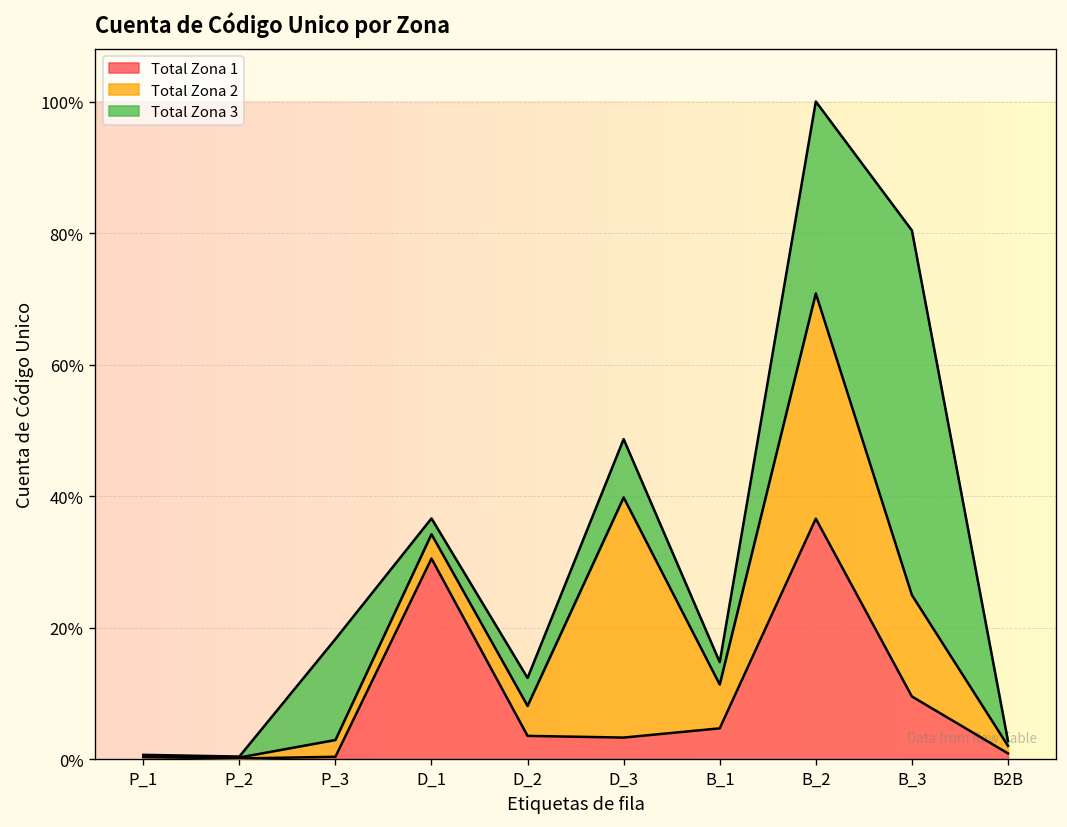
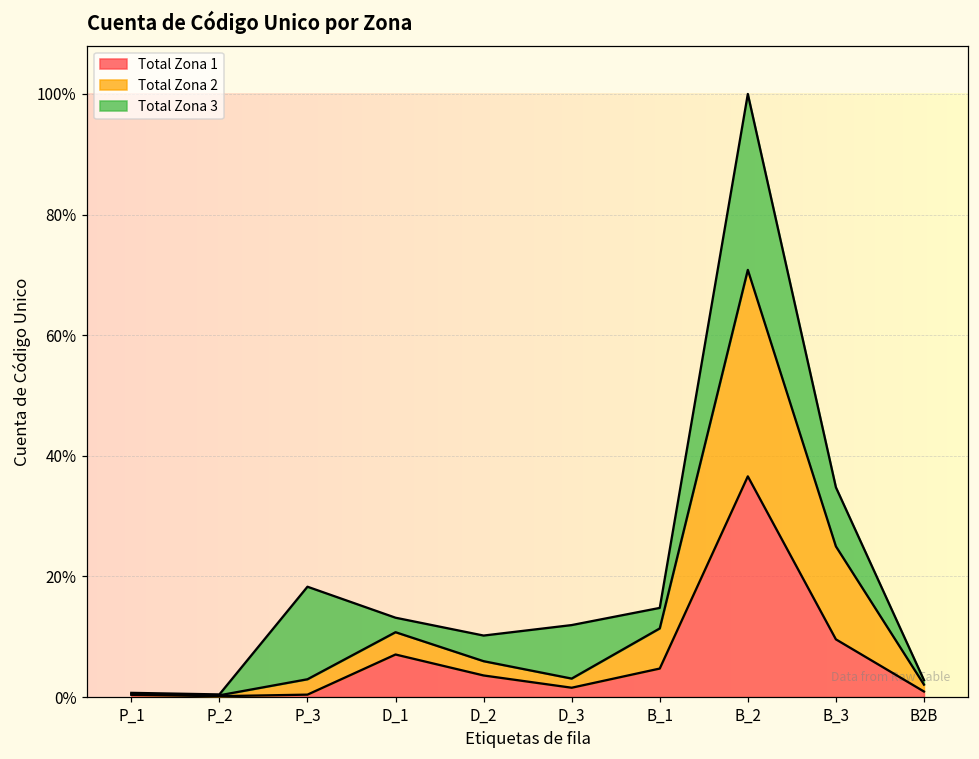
Total Zona 1, D_1: 31% -> 7%
Total Zona 2, D_2: 5% -> 2%
Total Zona 1, D_3: 3% -> 2%
Total Zona 2, D_3: 36% -> 2%
Total Zona 3, B_3: 55% -> 10%
